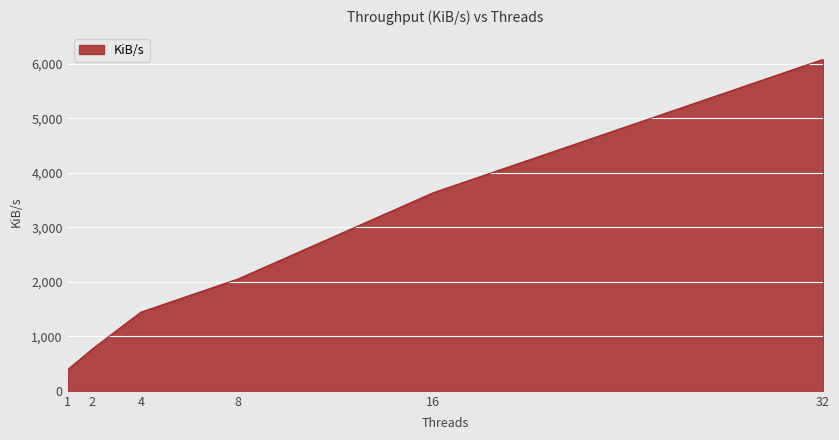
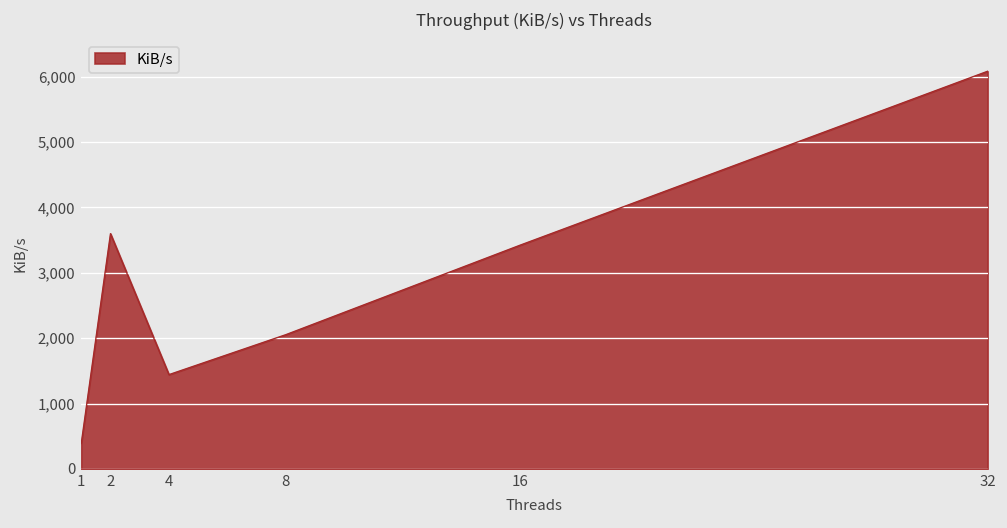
2: 800 -> 3,600
16: 3,600 -> 3,400
